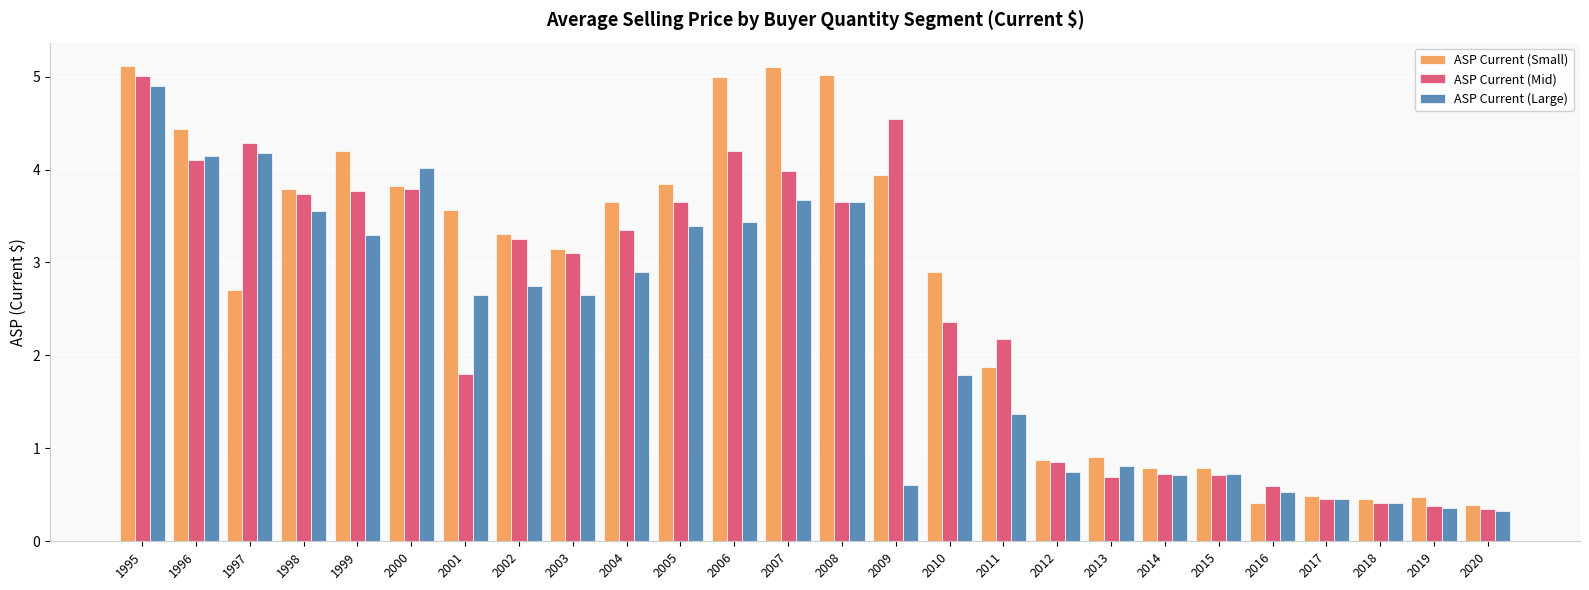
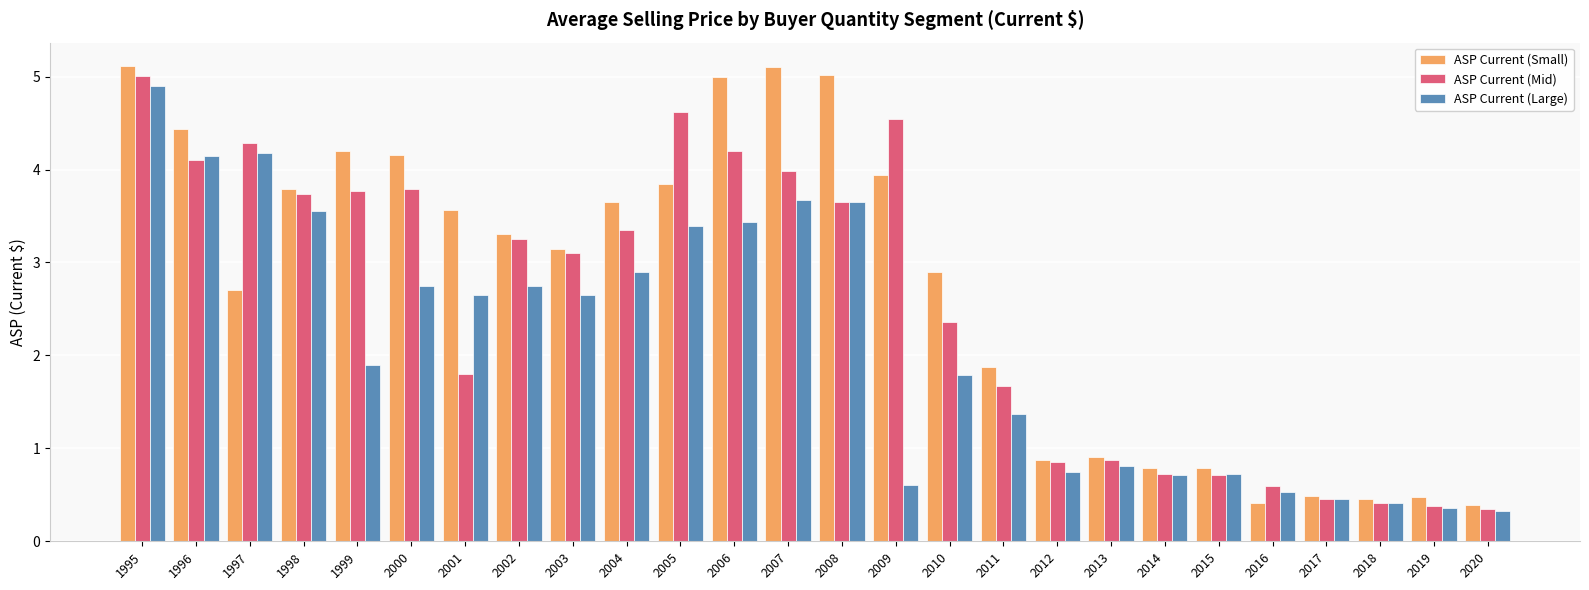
ASP Current (Large), 1999: 3.3 -> 1.9
ASP Current (Small), 2000: 3.8 -> 4.2
ASP Current (Large), 2000: 4.0 -> 2.8
ASP Current (Mid), 2005: 3.7 -> 4.6
ASP Current (Mid), 2011: 2.2 -> 1.7
ASP Current (Mid), 2013: 0.7 -> 0.9
